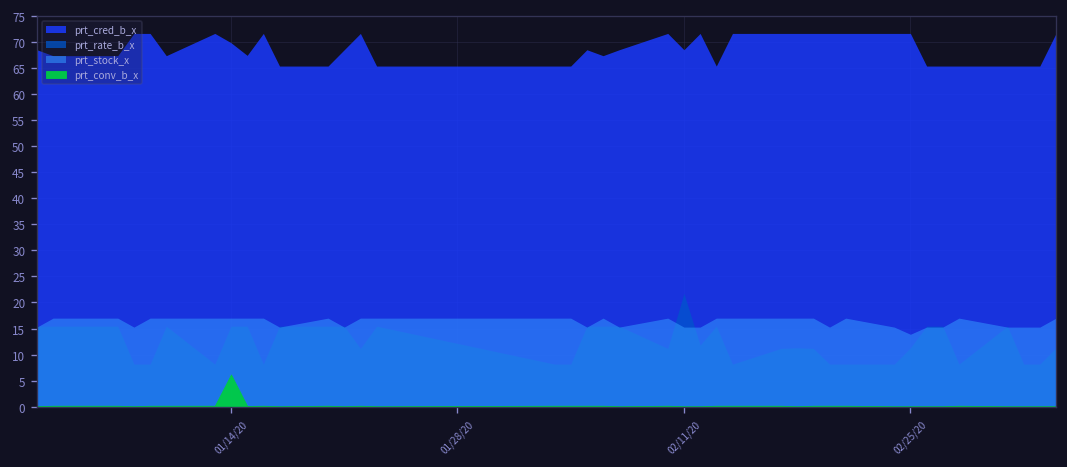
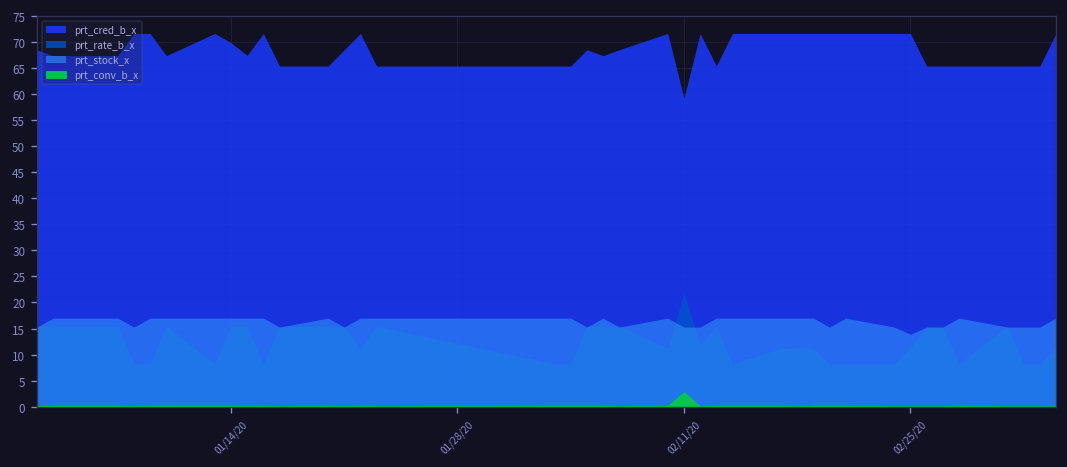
prt_conv_b_x, 01/14/20: 6 -> 0
prt_cred_b_x, 02/11/20: 68 -> 59
prt_conv_b_x, 02/11/20: 0 -> 3
